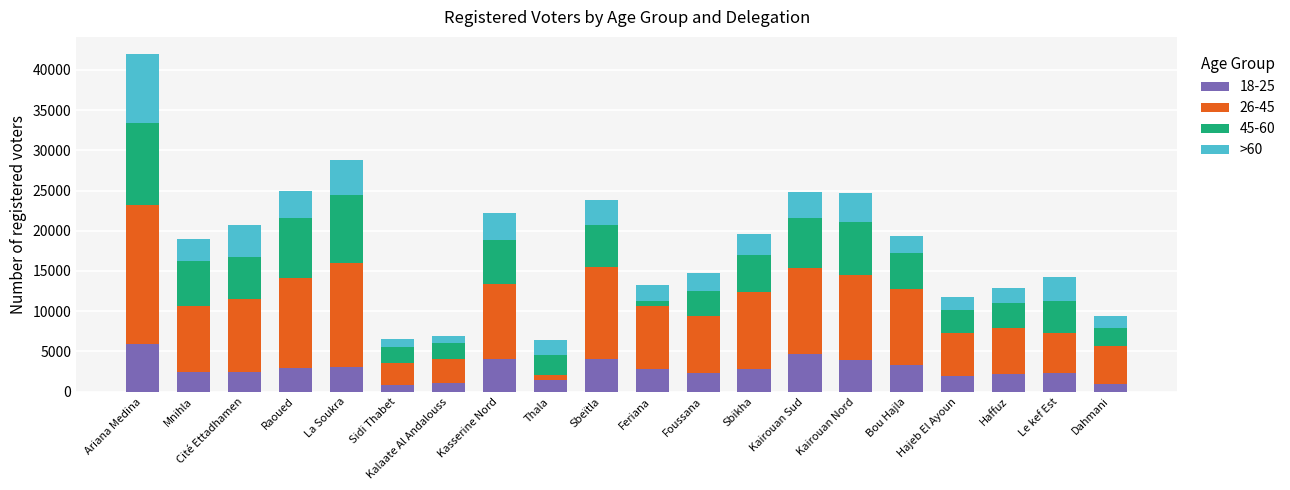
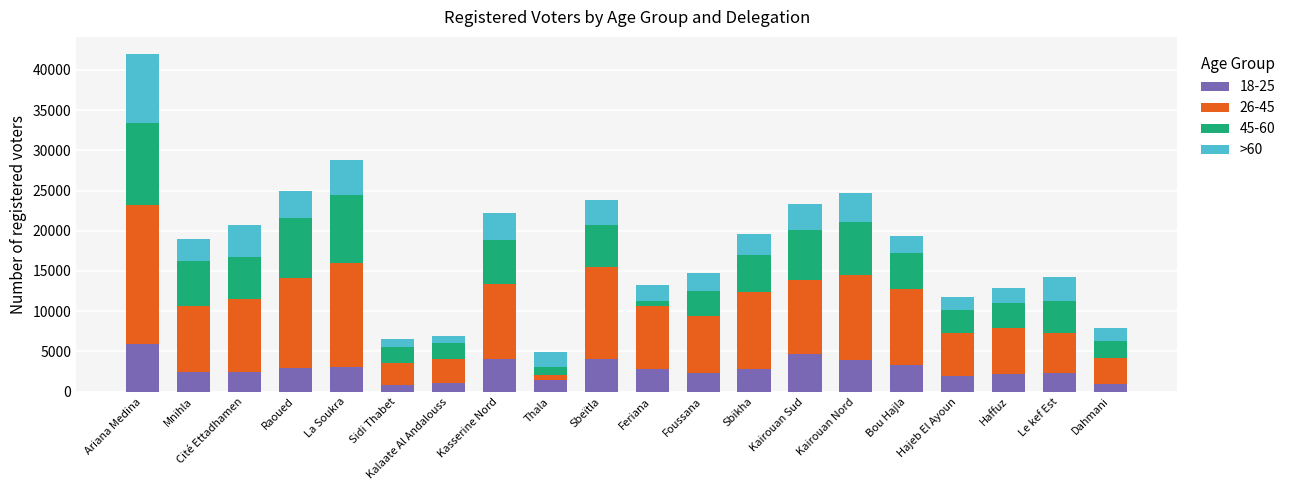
45-60, Thala: 3000 -> 1000
26-45, Kairouan Sud: 11000 -> 9000
26-45, Dahmani: 5000 -> 3000
